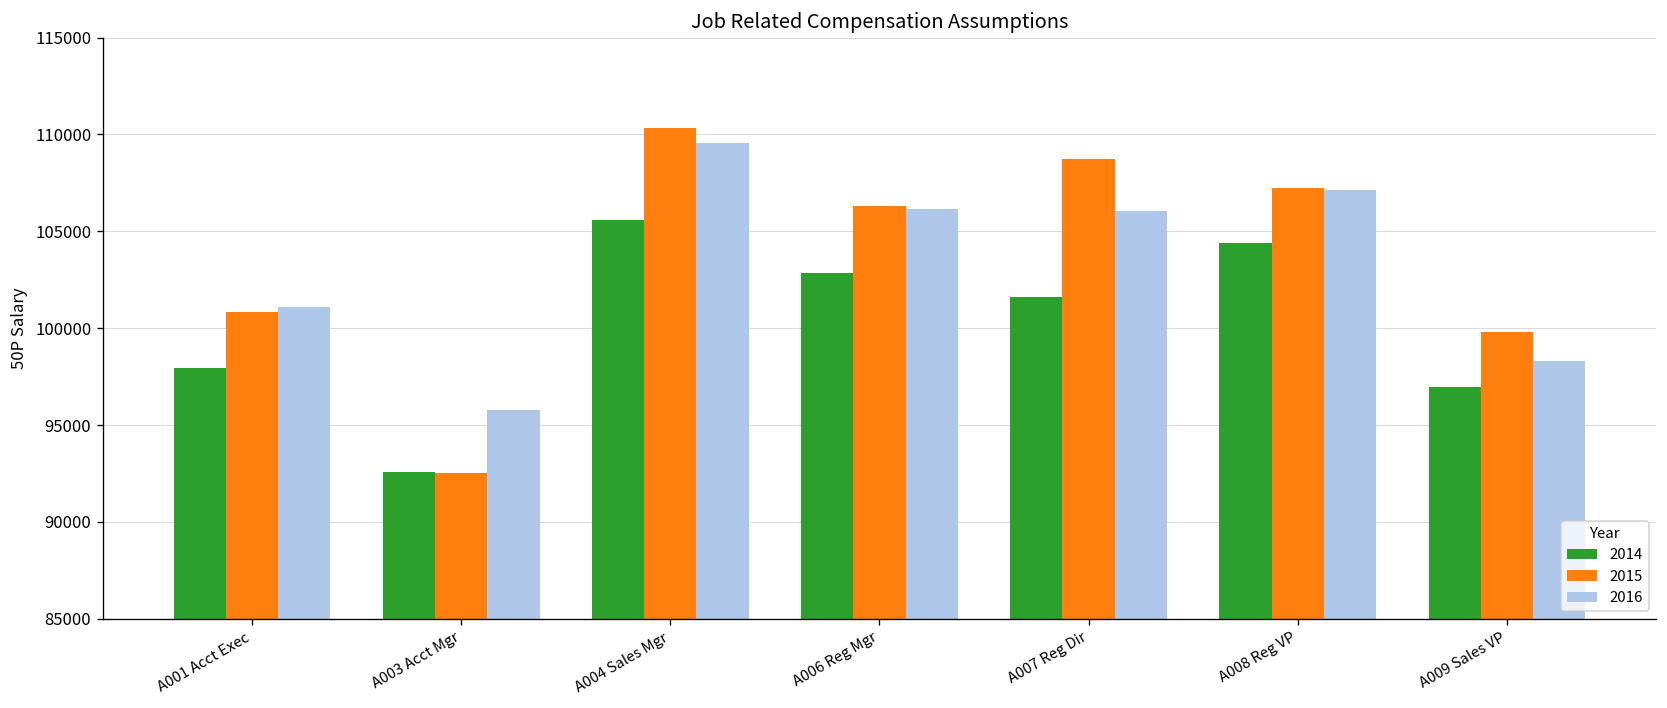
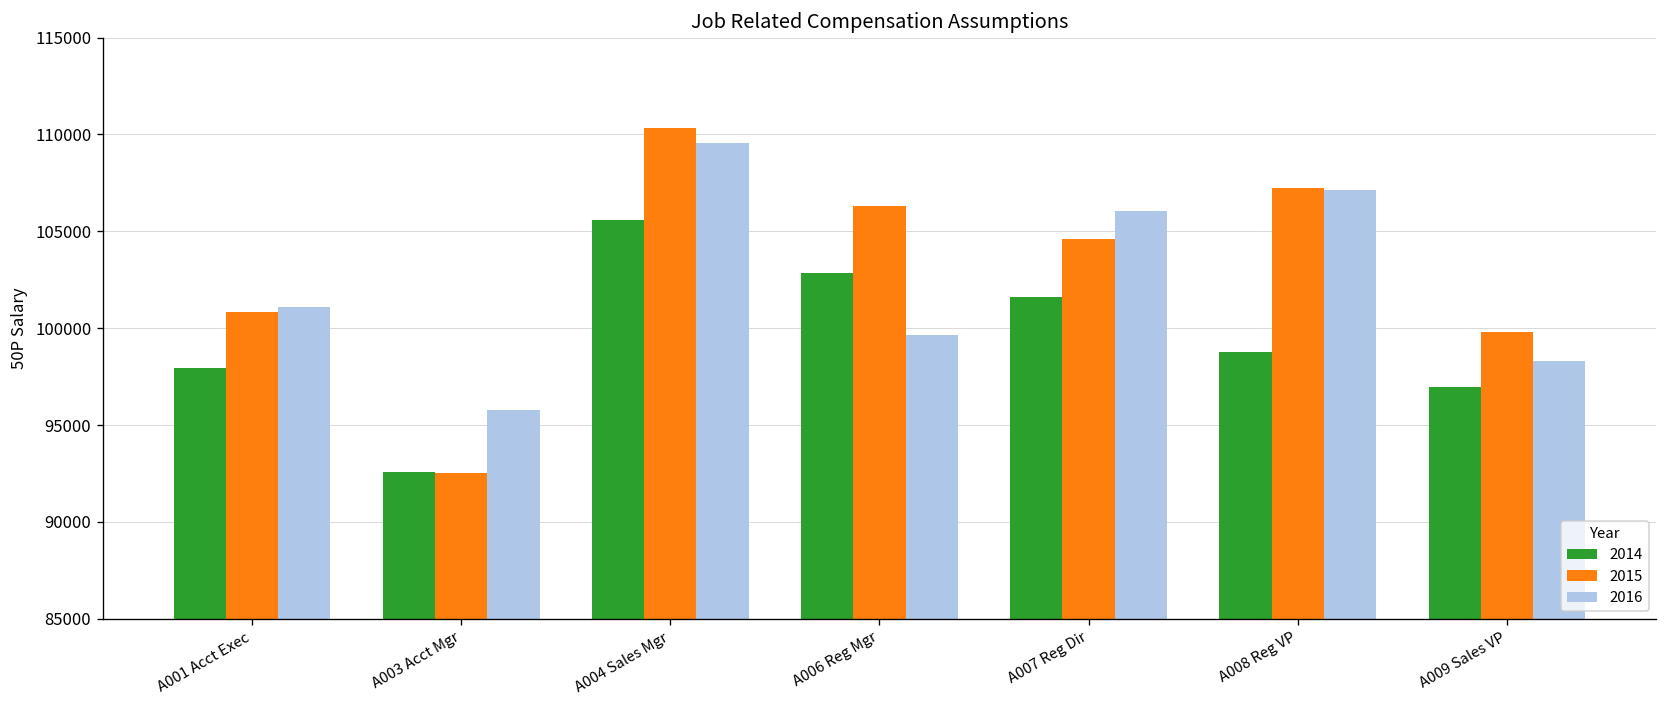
2016, A006 Reg Mgr: 106200 -> 99700
2015, A007 Reg Dir: 108700 -> 104600
2014, A008 Reg VP: 104400 -> 98800
